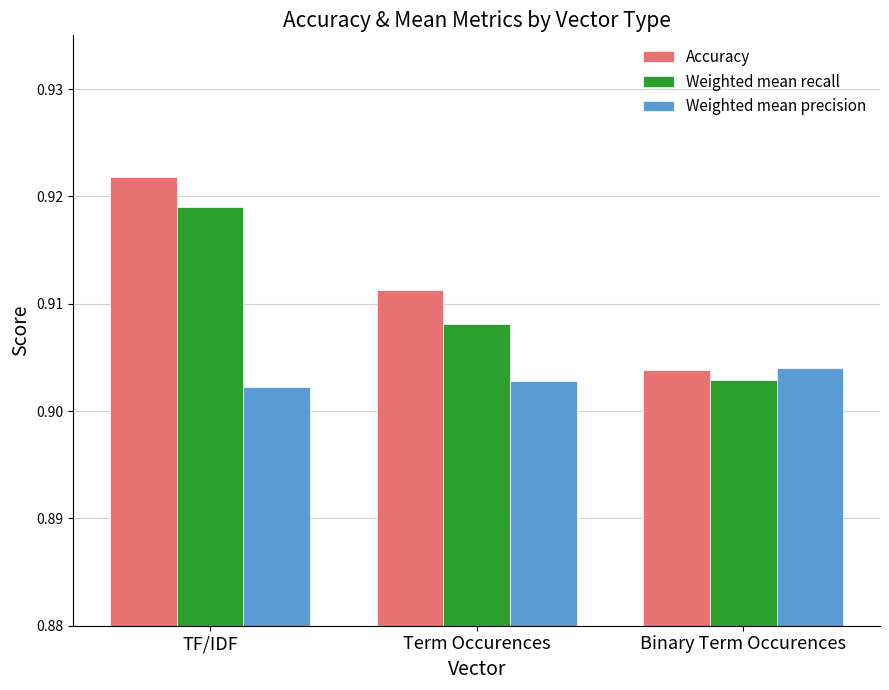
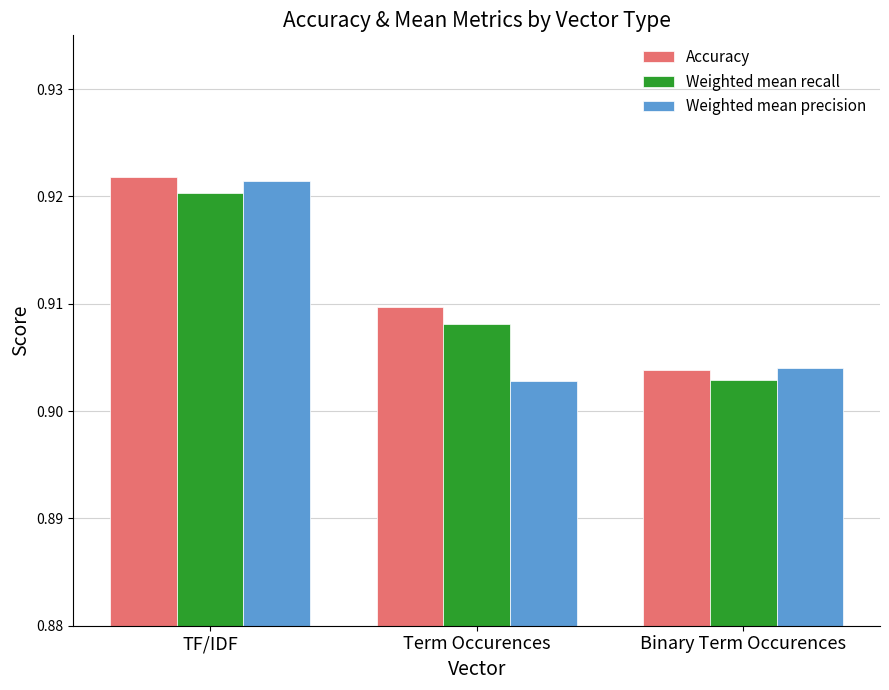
Weighted mean recall, TF/IDF: 0.9190 -> 0.9203
Weighted mean precision, TF/IDF: 0.9022 -> 0.9214
Accuracy, Term Occurences: 0.9113 -> 0.9097
